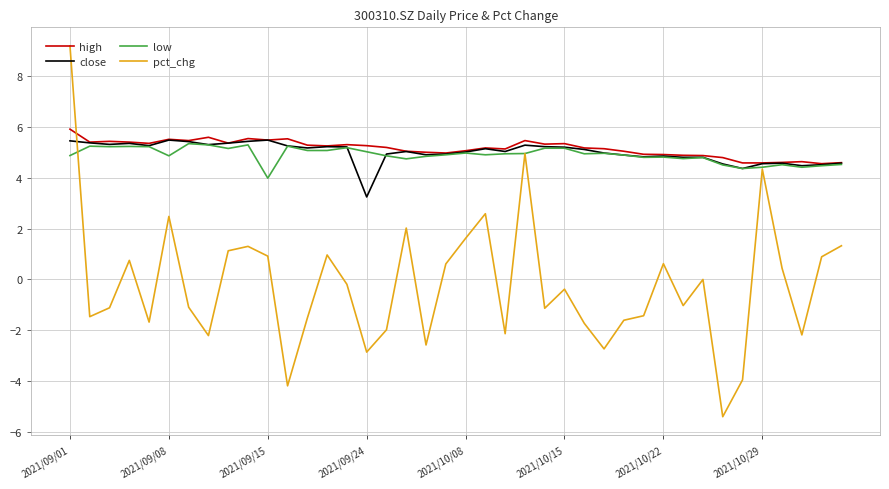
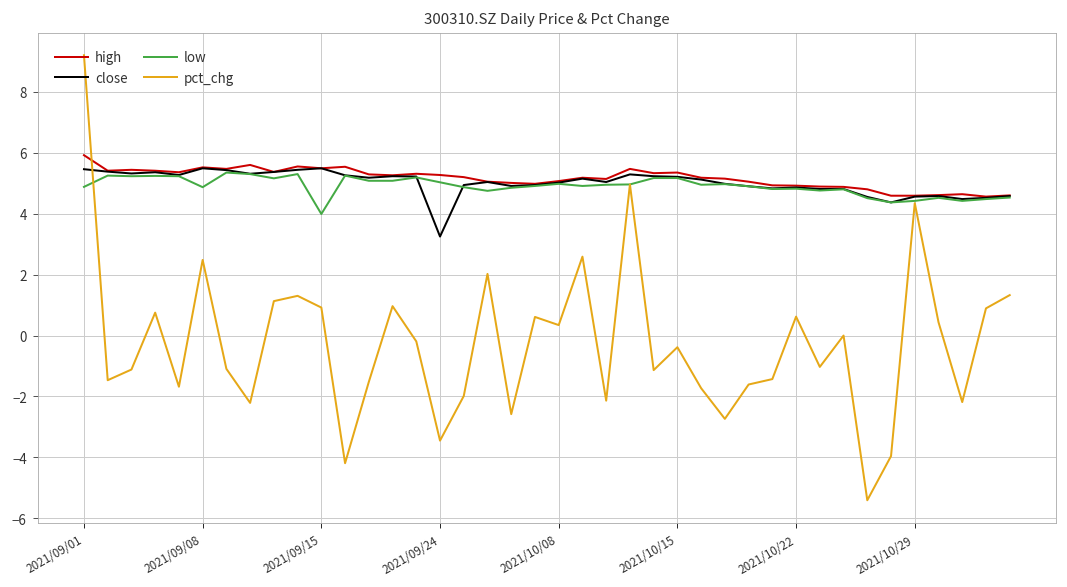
pct_chg, 2021/09/24: -2.9 -> -3.4
pct_chg, 2021/10/08: 1.6 -> 0.3
